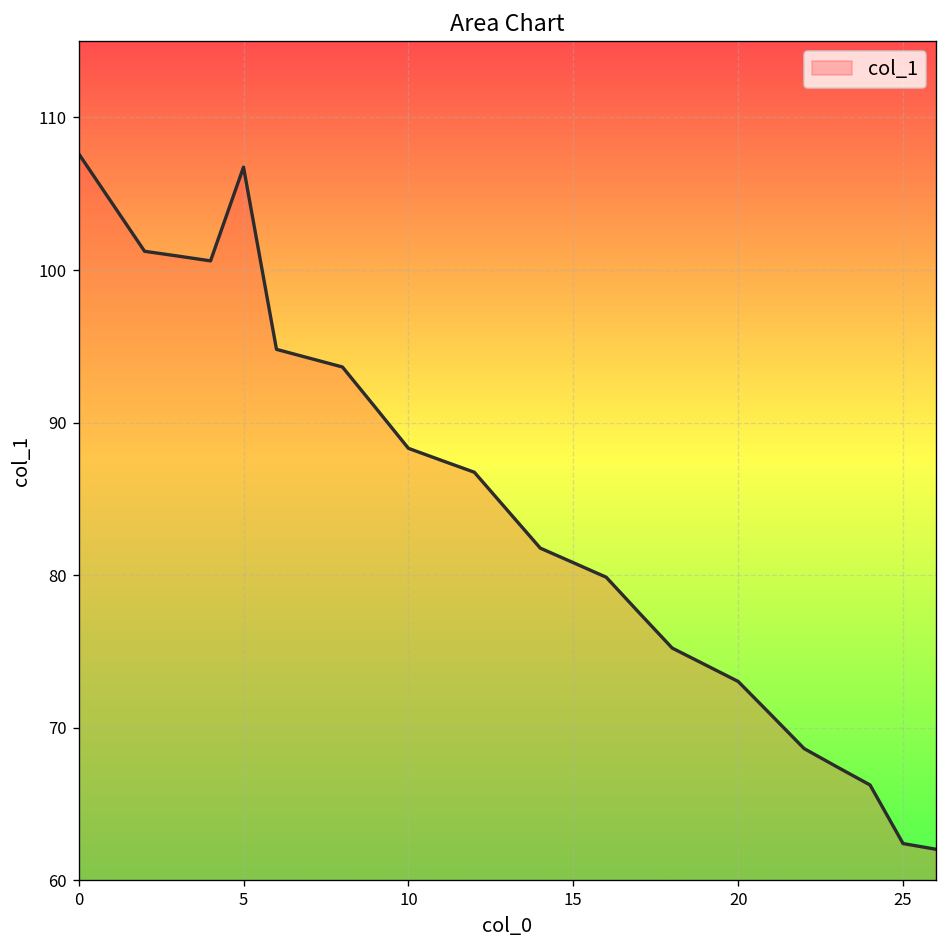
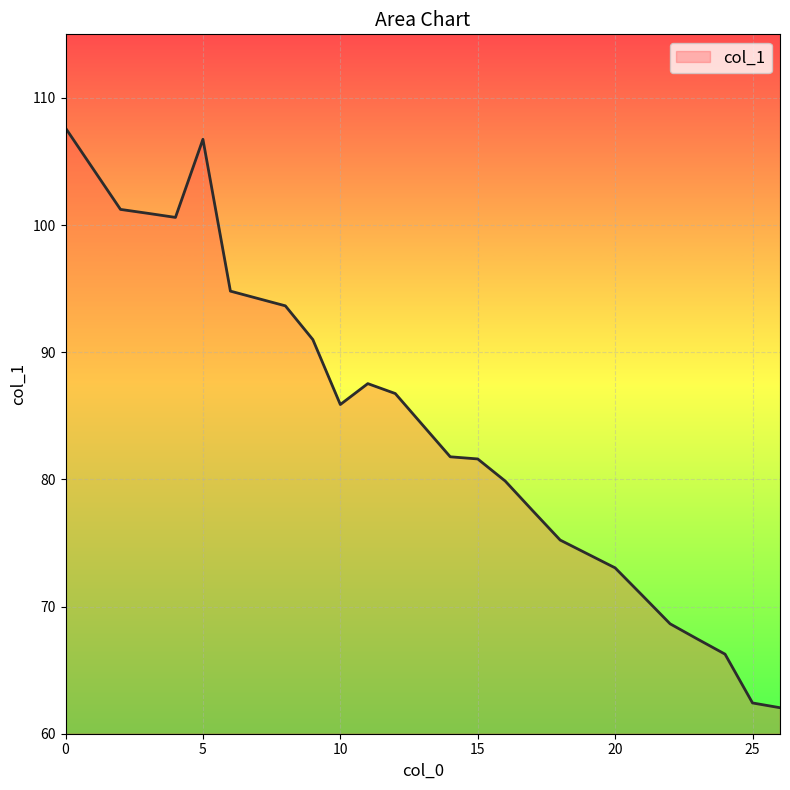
10: 88.3 -> 85.9
15: 80.8 -> 81.6
